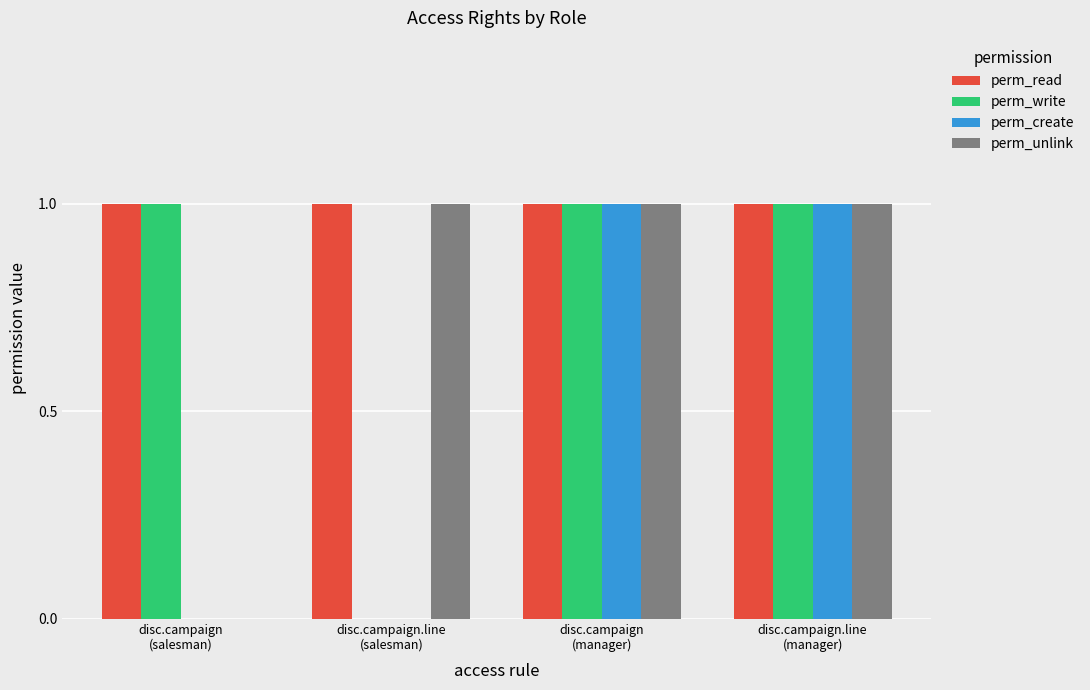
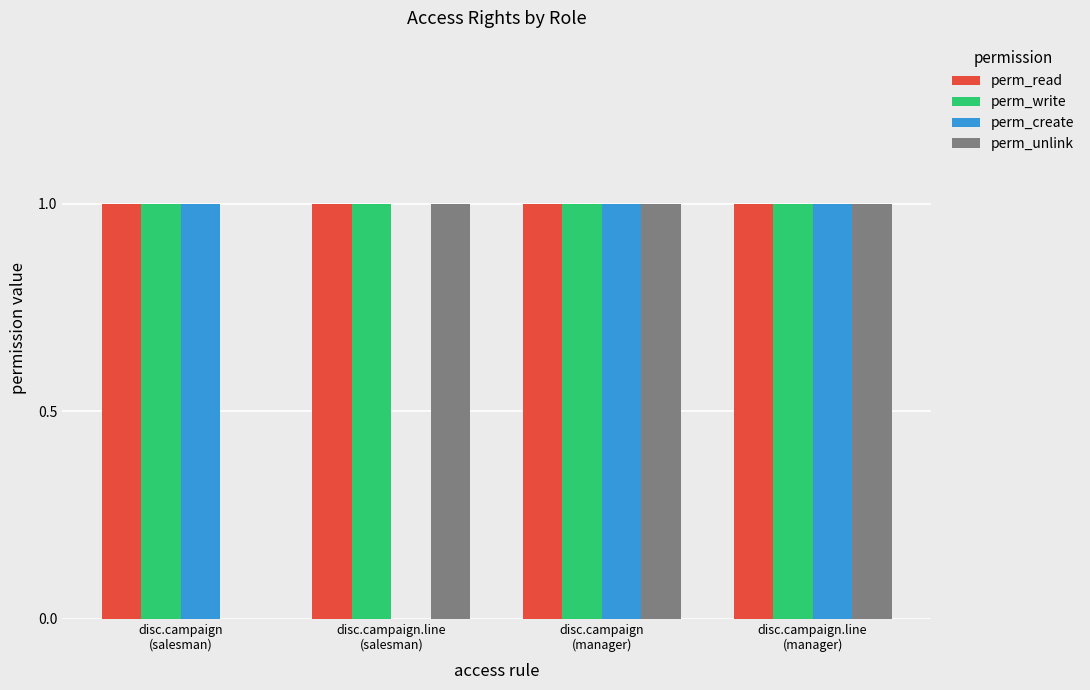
perm_create, disc.campaign (salesman): 0 -> 1
perm_write, disc.campaign.line (salesman): 0 -> 1
